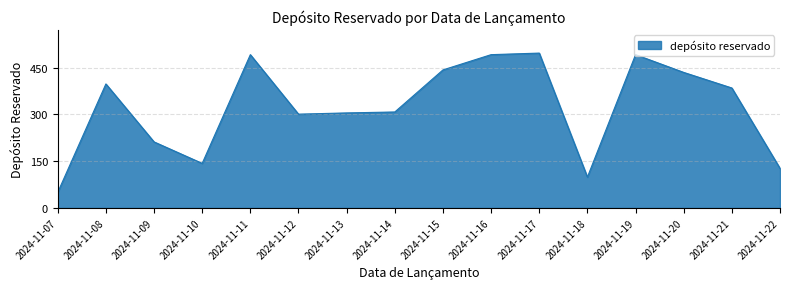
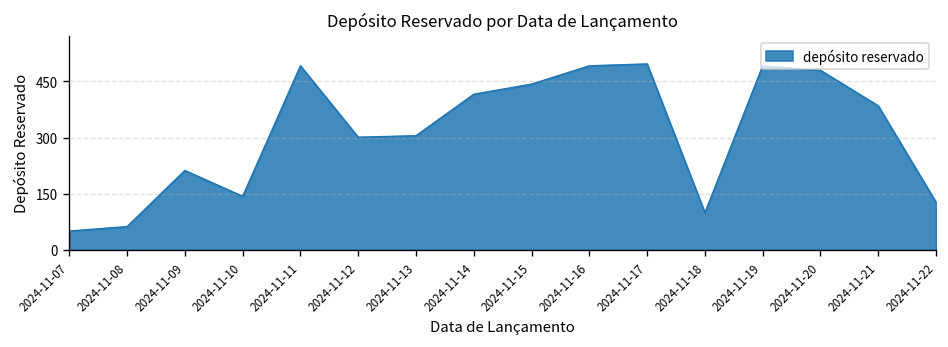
2024-11-08: 400 -> 60
2024-11-14: 310 -> 420
2024-11-20: 440 -> 480
